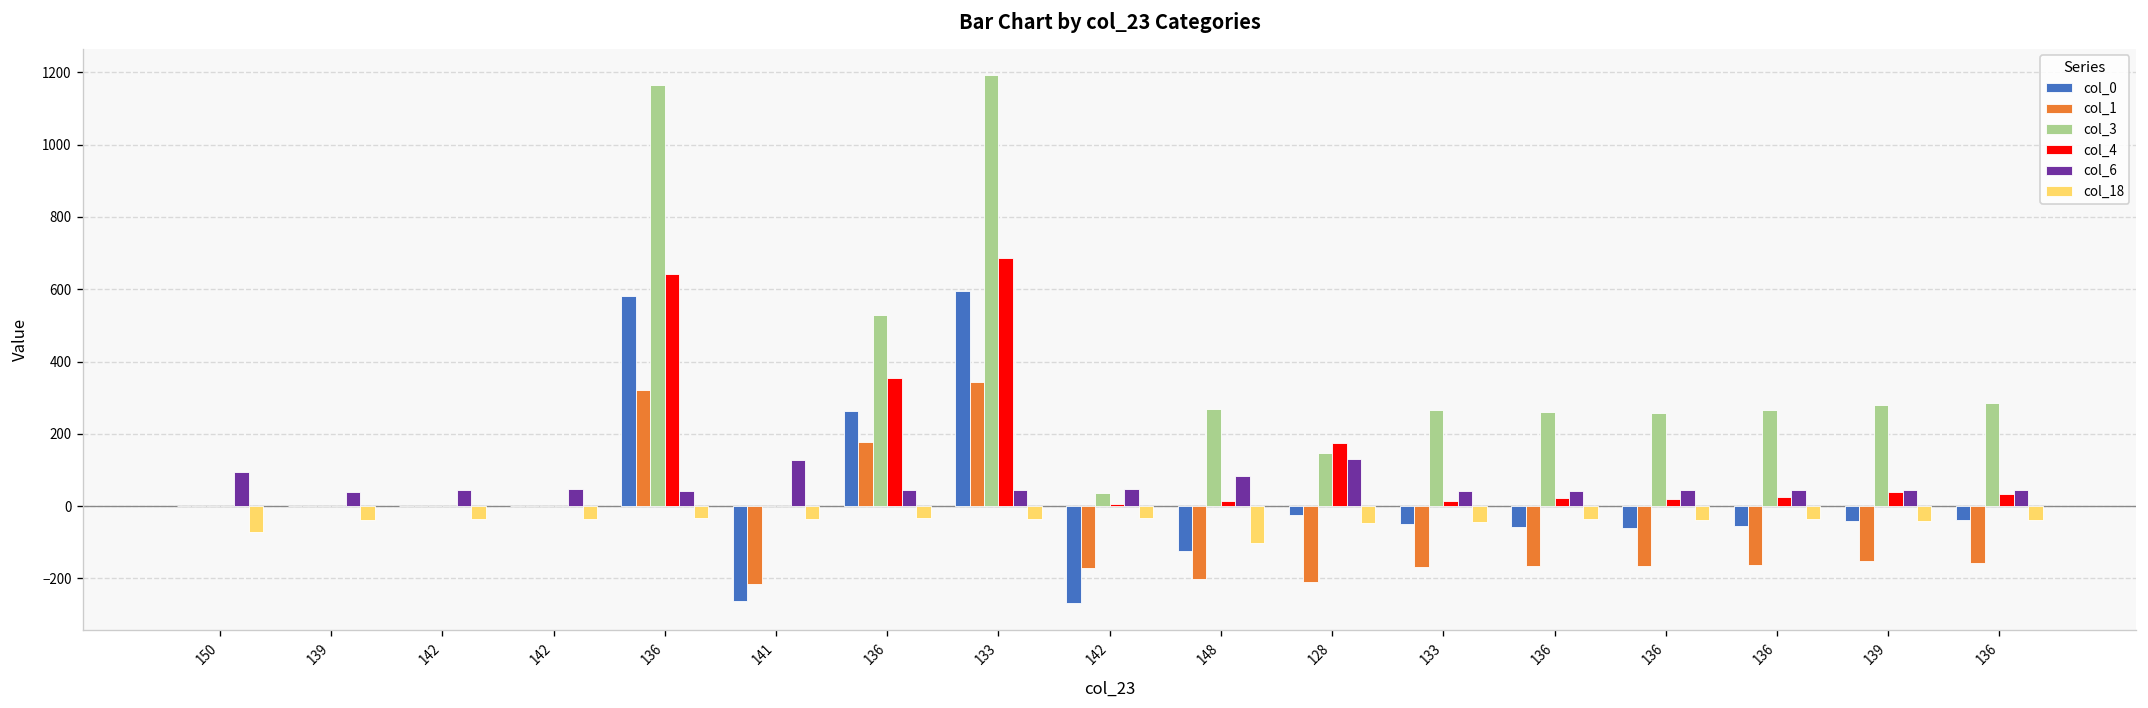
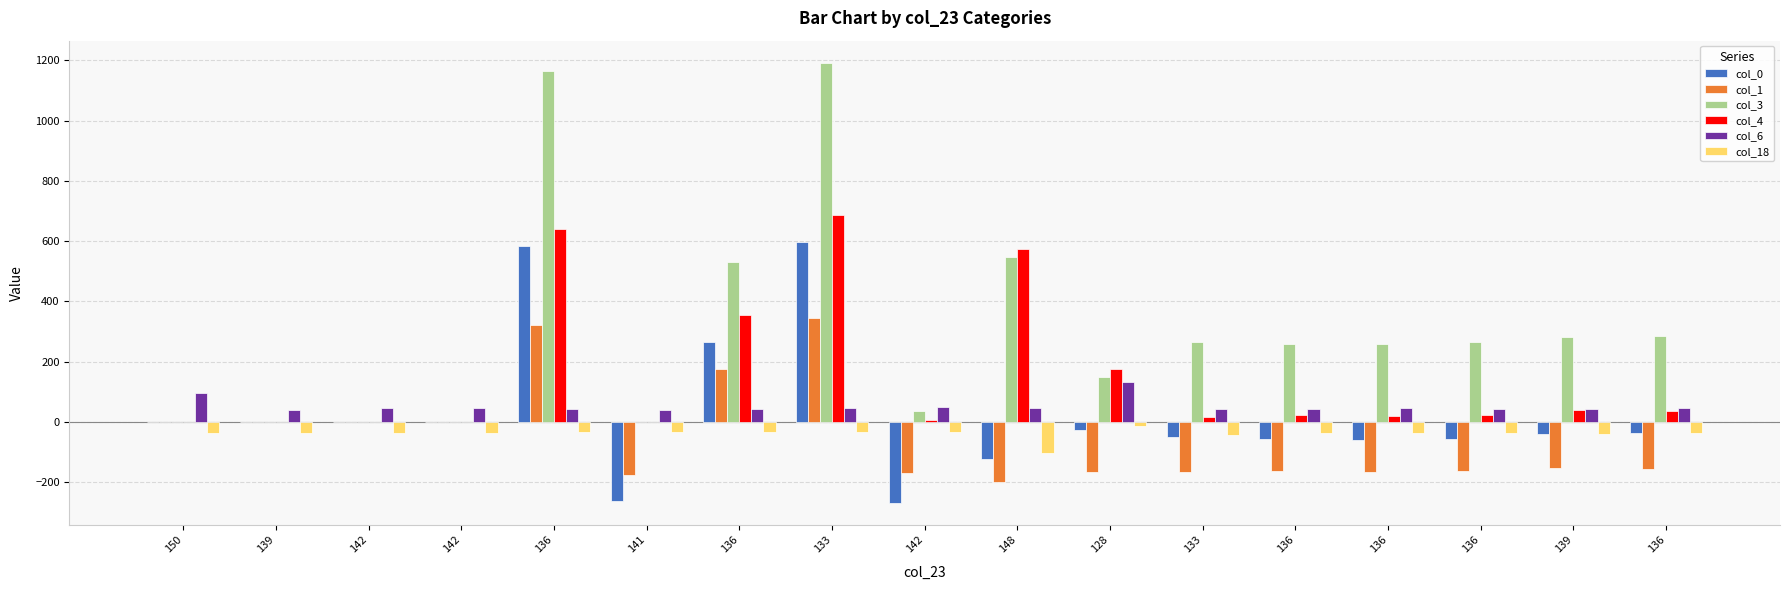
col_18, 150: -70 -> -40
col_1, 141: -210 -> -180
col_6, 141: 130 -> 40
col_3, 148: 270 -> 550
col_4, 148: 10 -> 570
col_6, 148: 80 -> 50
col_1, 128: -210 -> -170
col_18, 128: -50 -> -20
